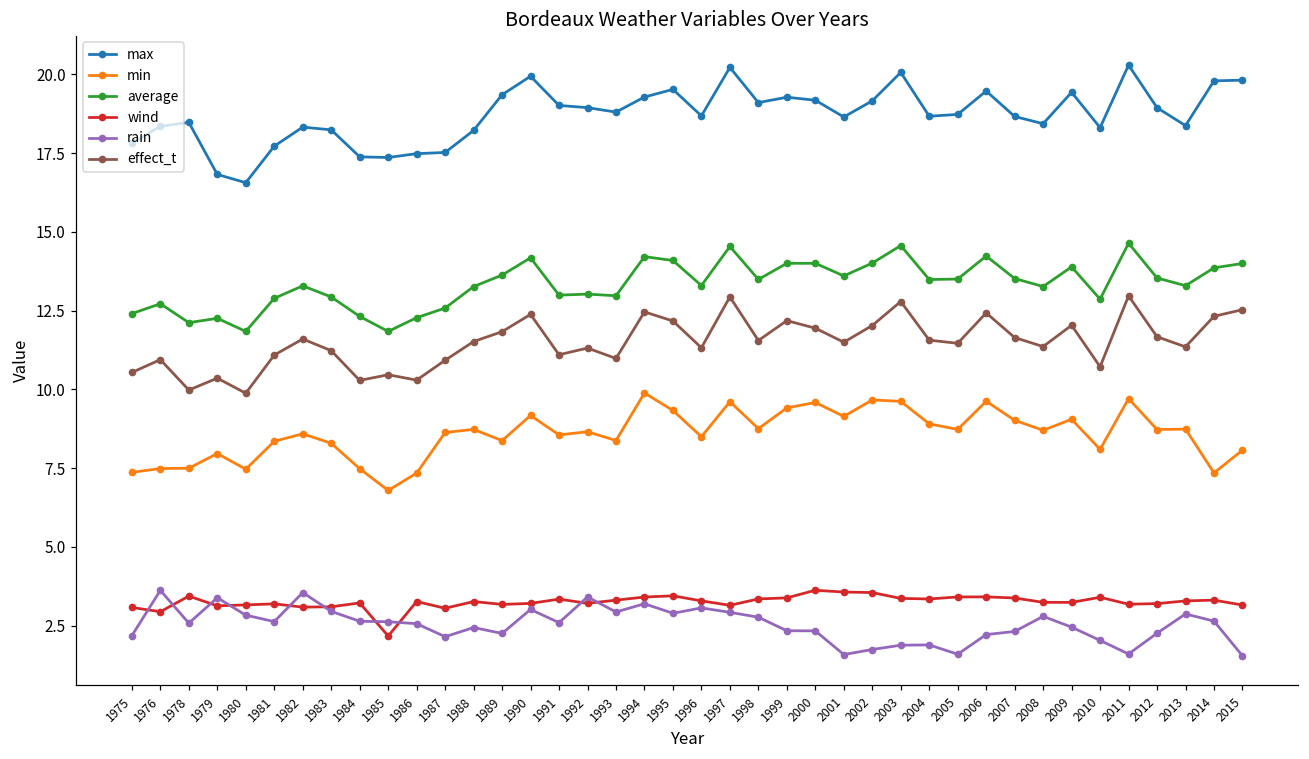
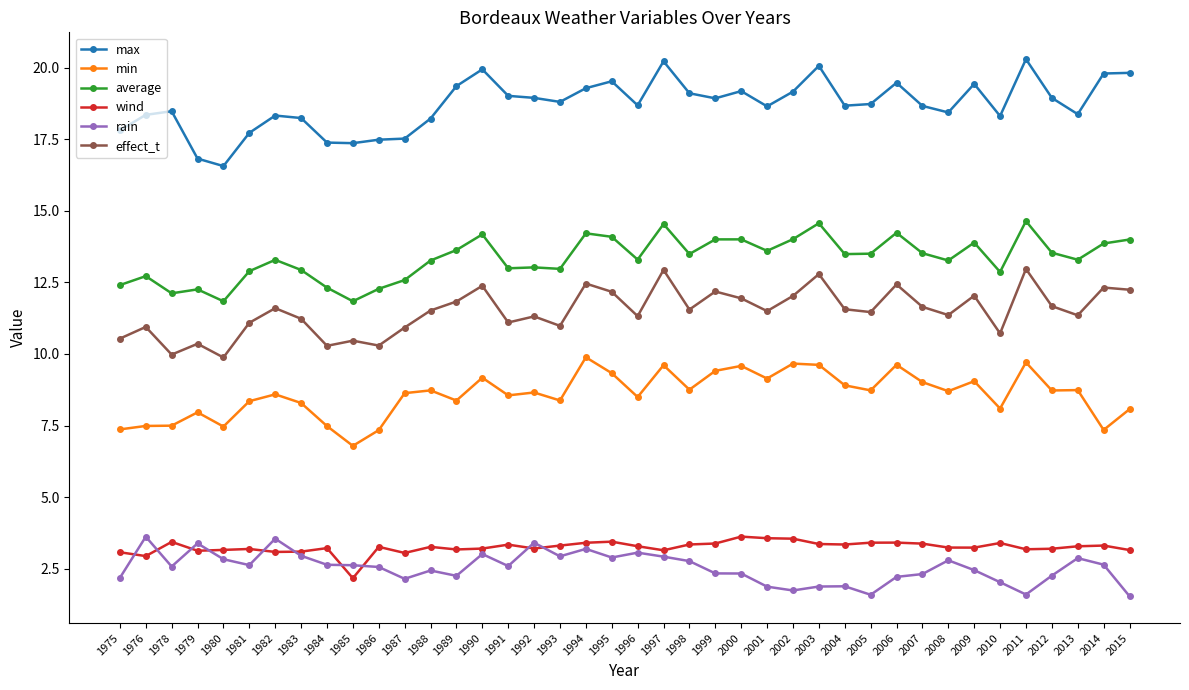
max, 1999: 19.3 -> 18.9
rain, 2001: 1.6 -> 1.9
effect_t, 2015: 12.5 -> 12.2
